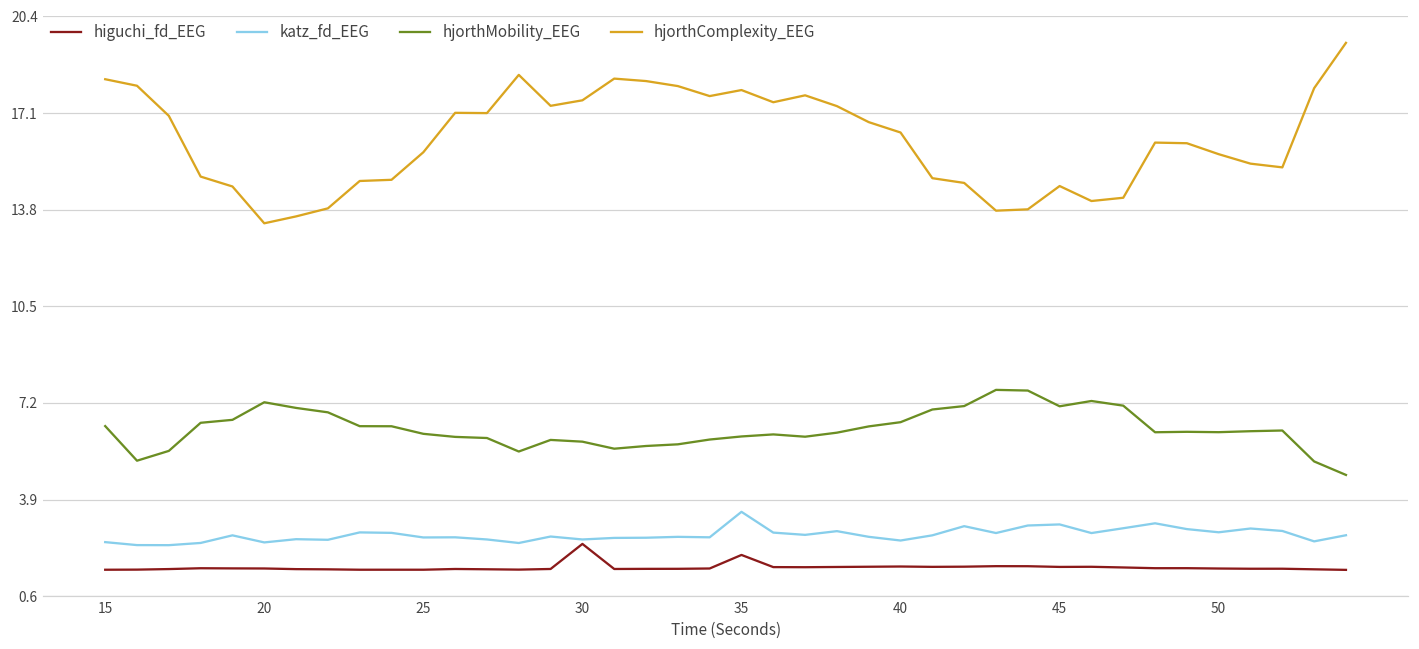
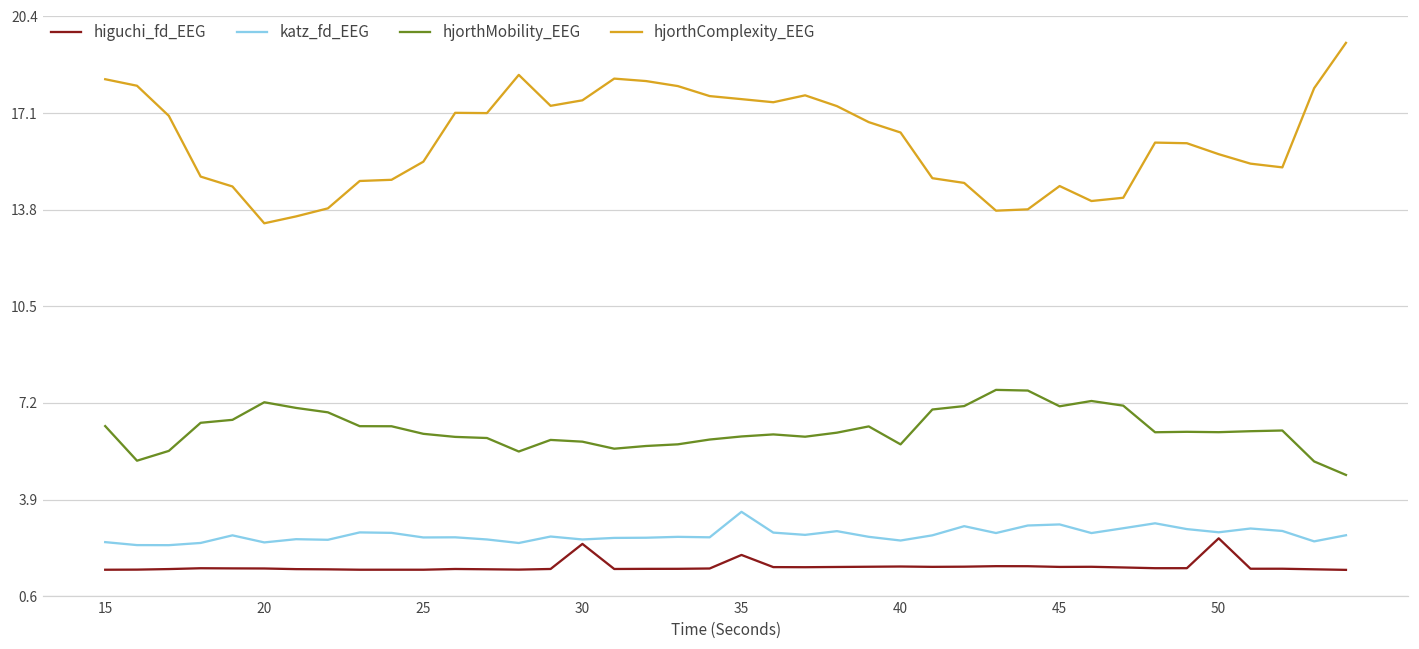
hjorthComplexity_EEG, 25: 15.8 -> 15.5
hjorthComplexity_EEG, 35: 17.9 -> 17.6
hjorthMobility_EEG, 40: 6.6 -> 5.8
higuchi_fd_EEG, 50: 1.6 -> 2.6
